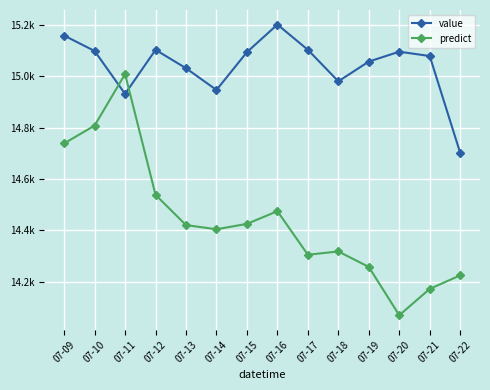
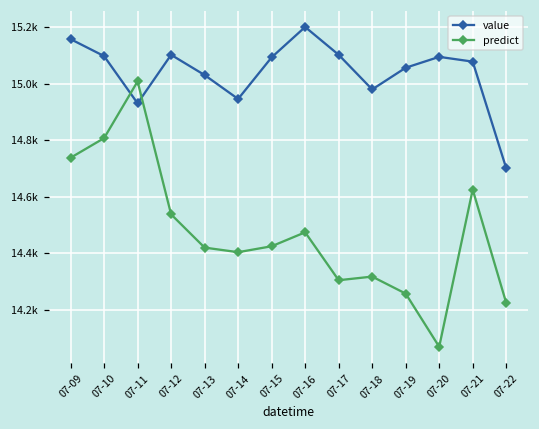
predict, 07-21: 14170 -> 14630
